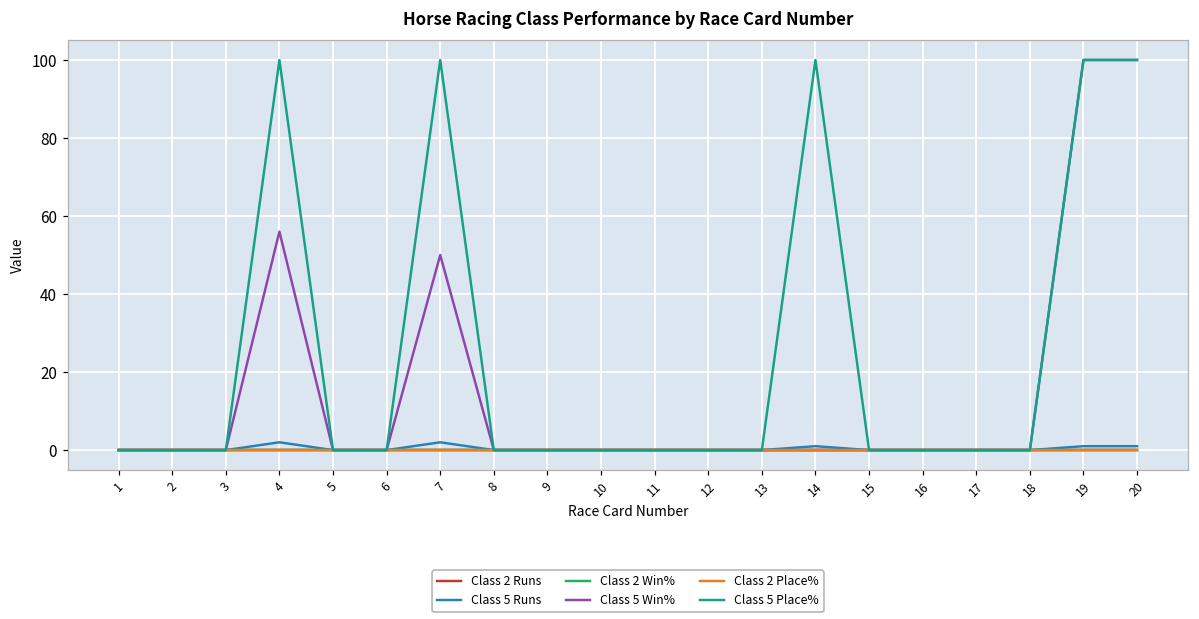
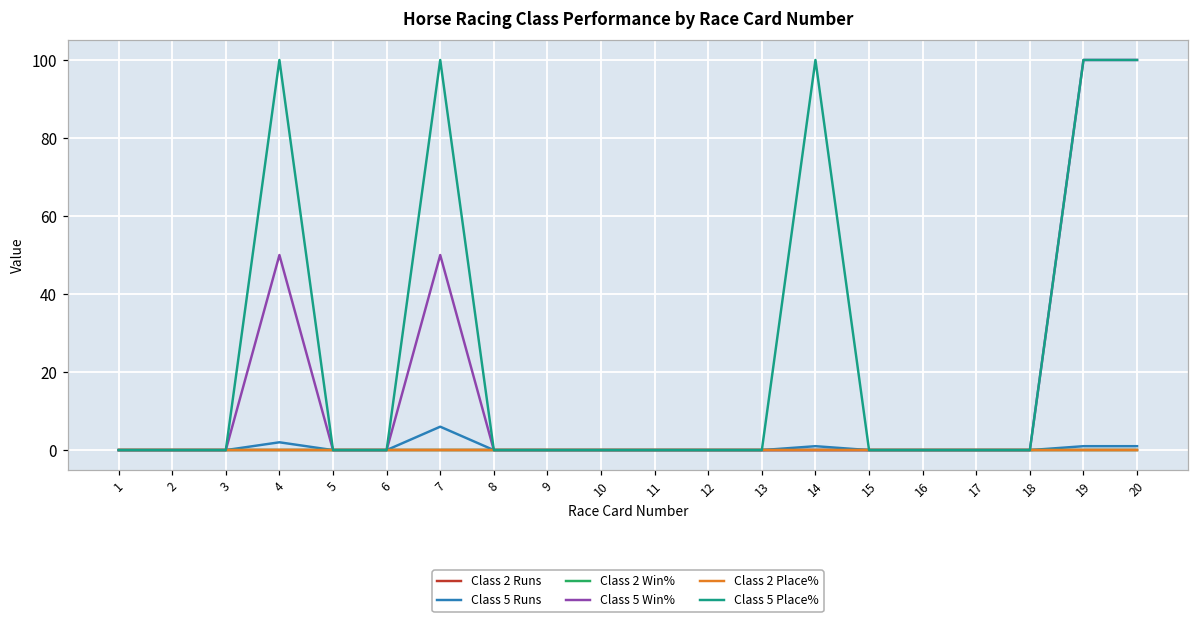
Class 5 Win%, 4: 56 -> 50
Class 5 Runs, 7: 2 -> 6
